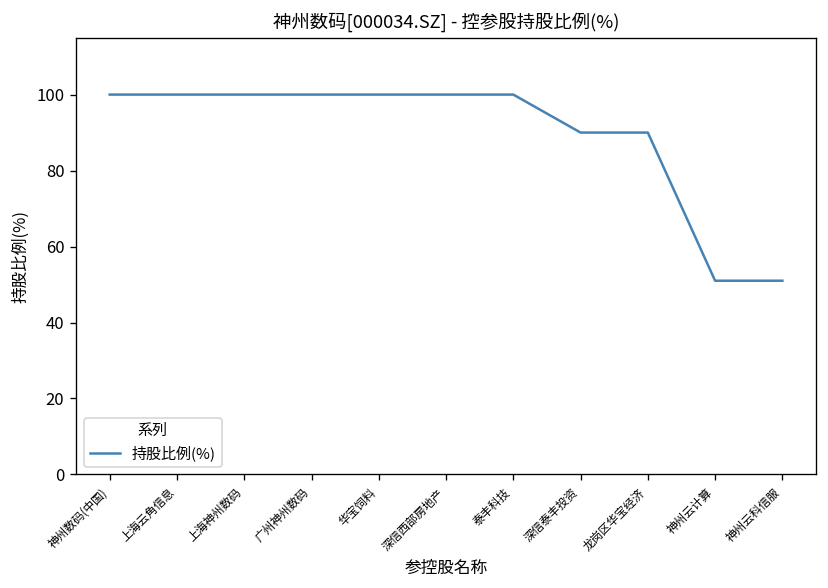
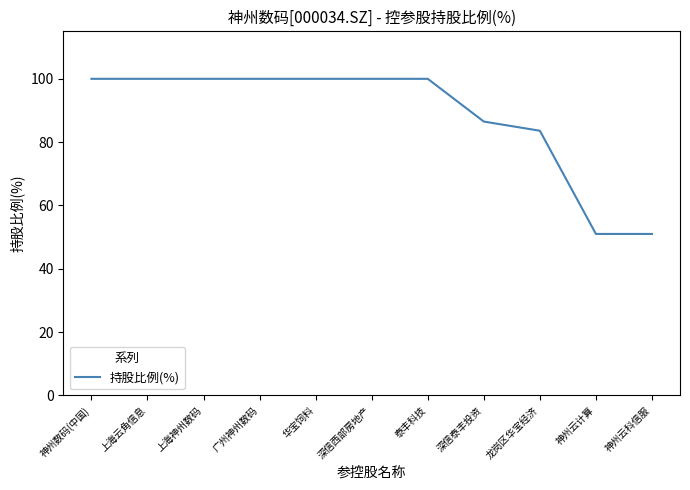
深信泰丰投资: 90 -> 87
龙岗区华宝经济: 90 -> 84
